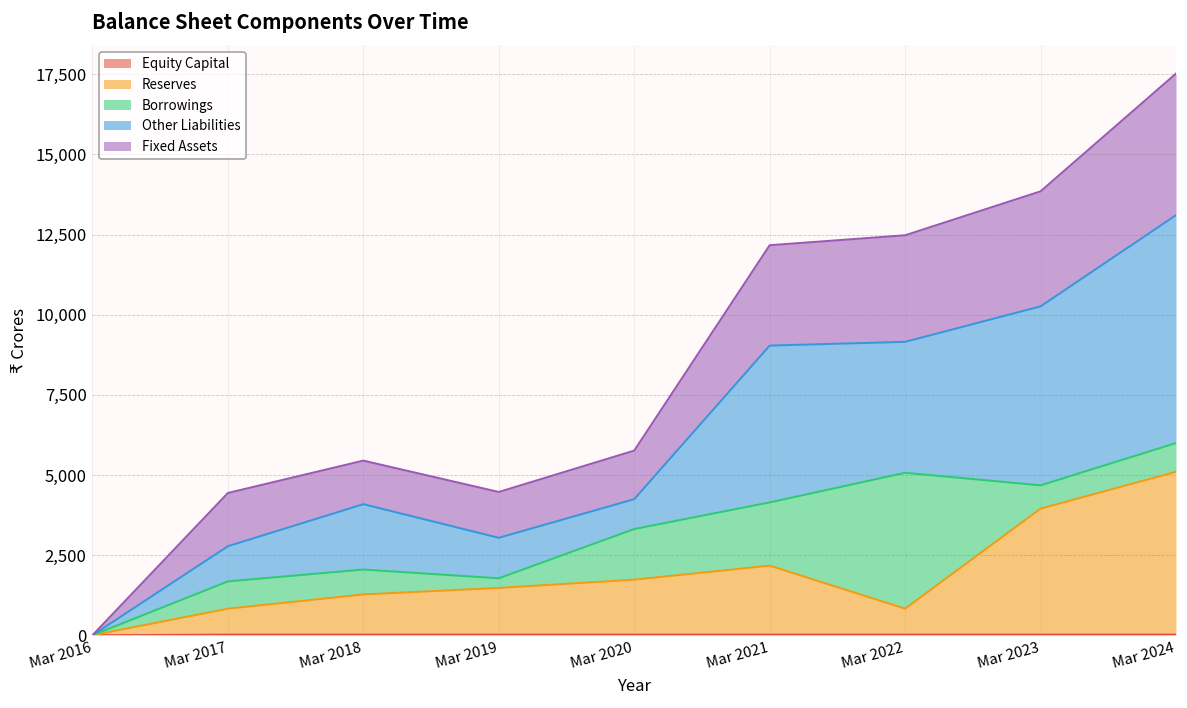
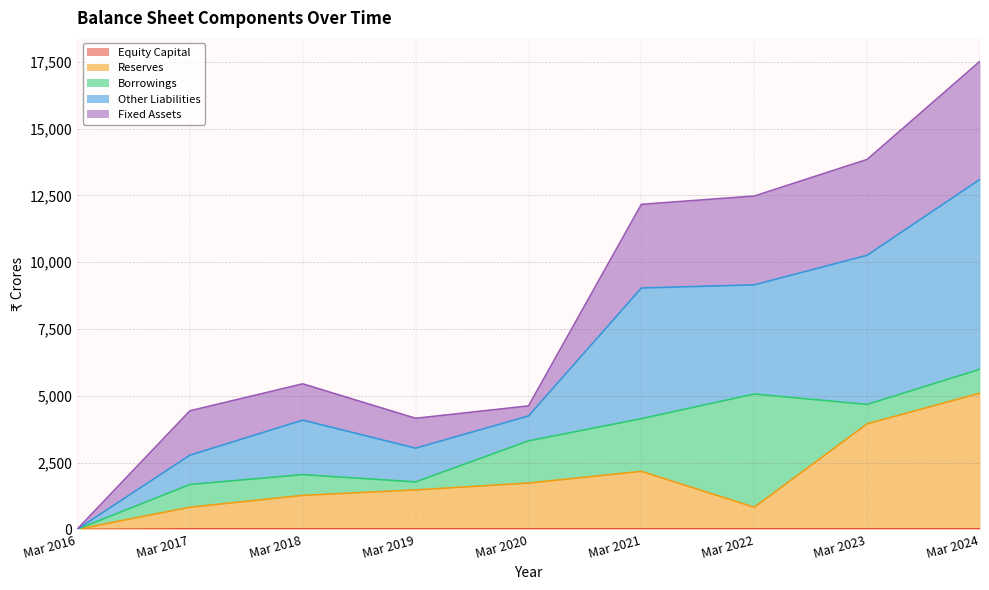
Fixed Assets, Mar 2019: 1,400 -> 1,100
Fixed Assets, Mar 2020: 1,500 -> 400
